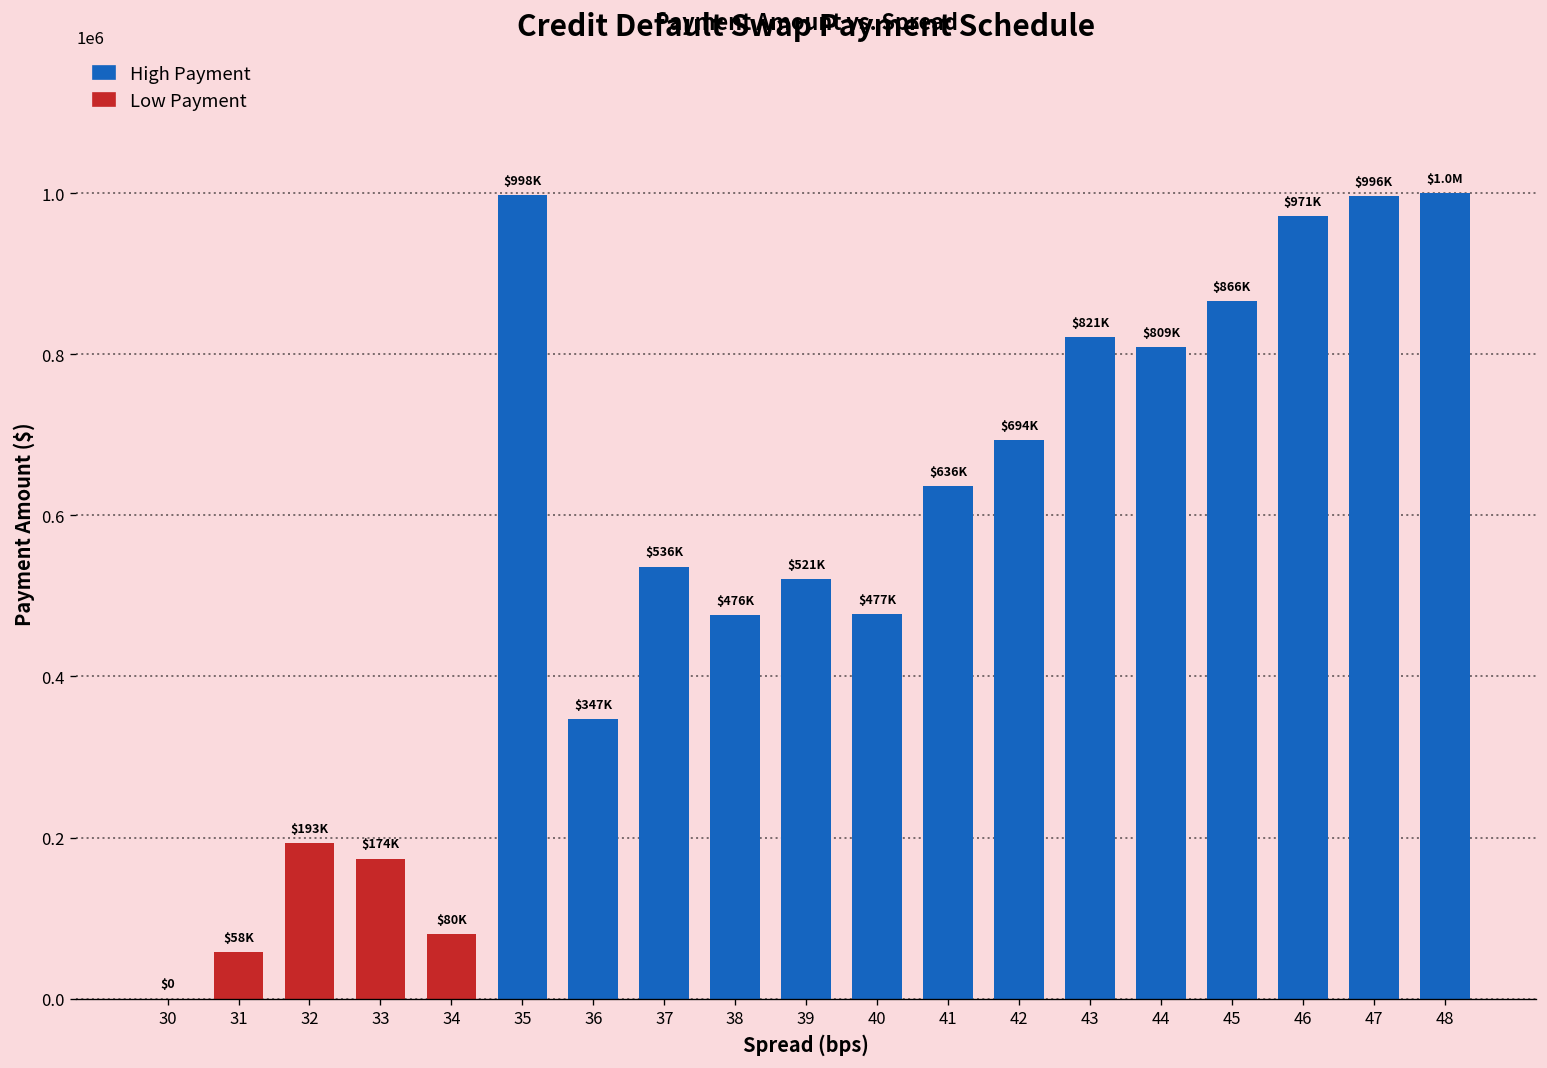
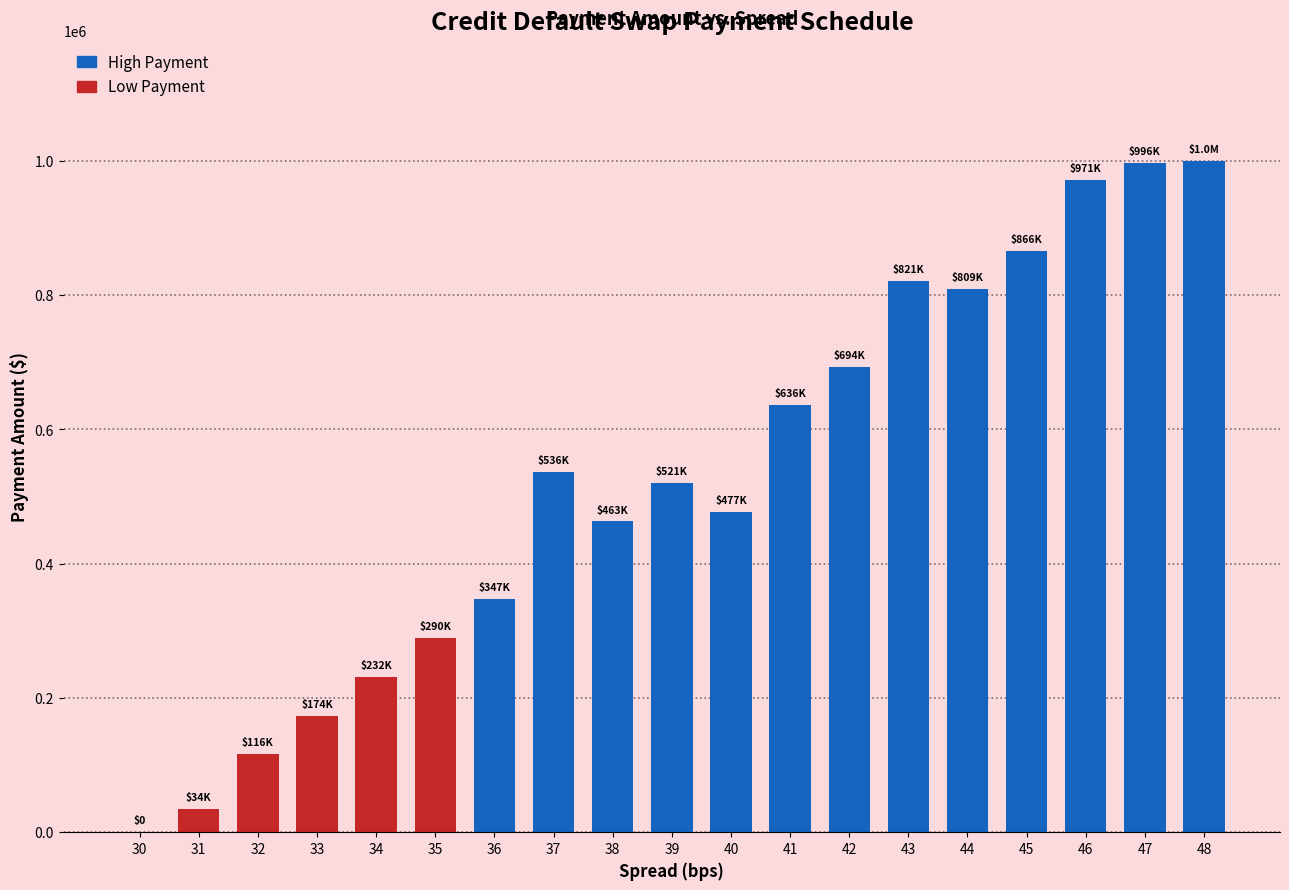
31: $58K -> $34K
32: $193K -> $116K
34: $80K -> $232K
35: $998K -> $290K
38: $476K -> $463K
